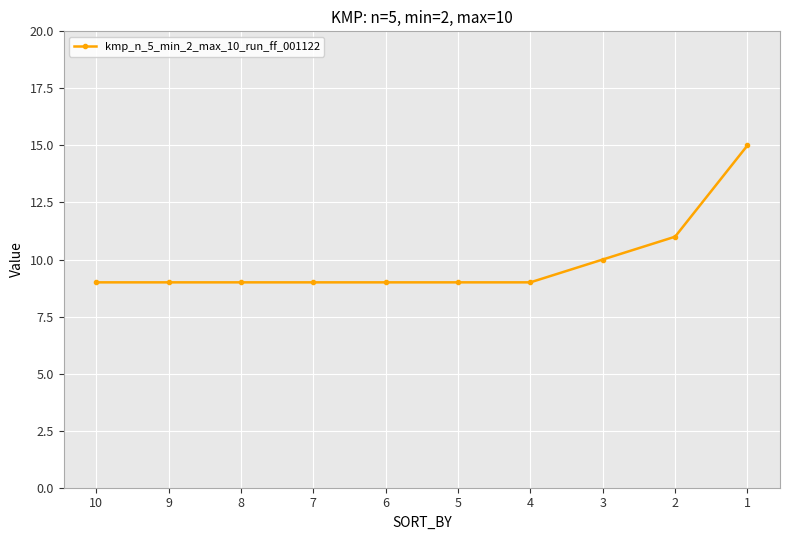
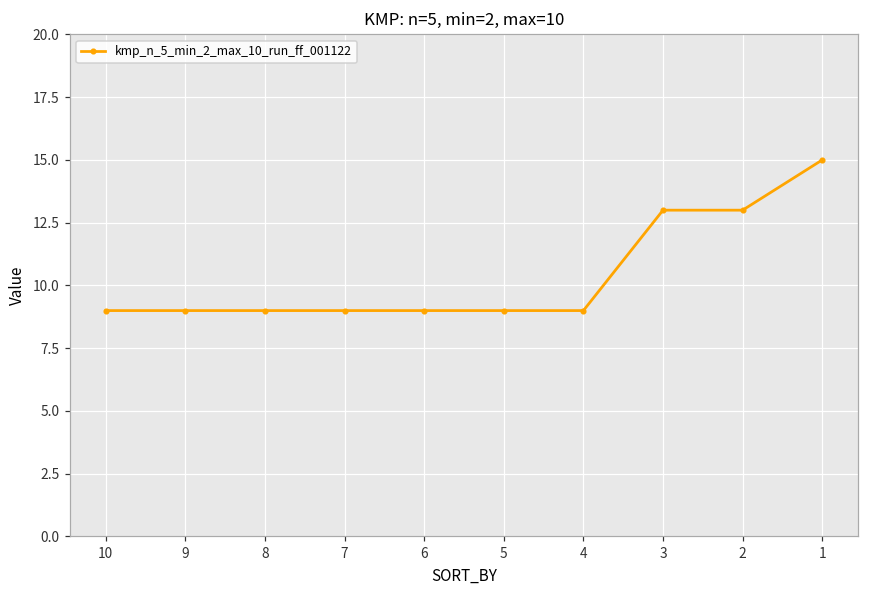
3: 10 -> 13
2: 11 -> 13
